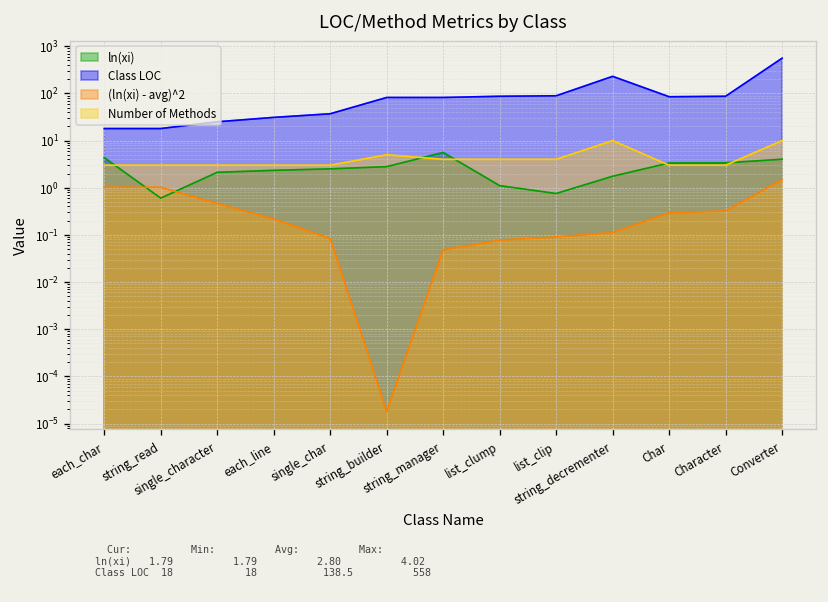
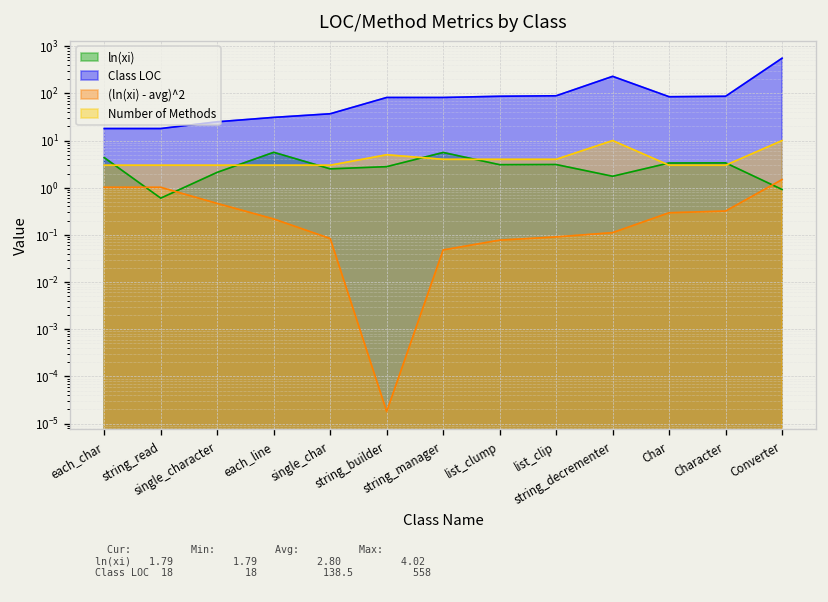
ln(xi), each_line: 2 -> 6
ln(xi), list_clump: 1.1 -> 3
ln(xi), list_clip: 0.8 -> 3
ln(xi), Converter: 4 -> 0.9
